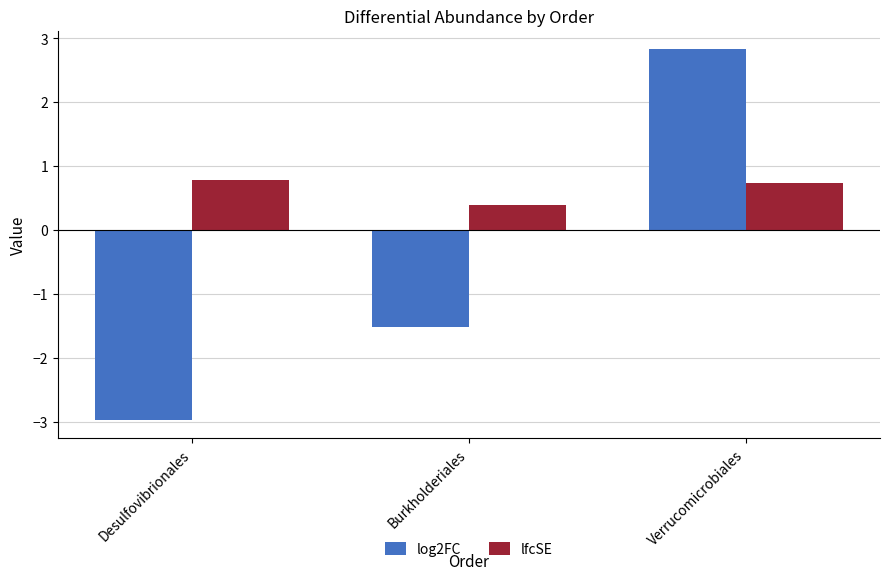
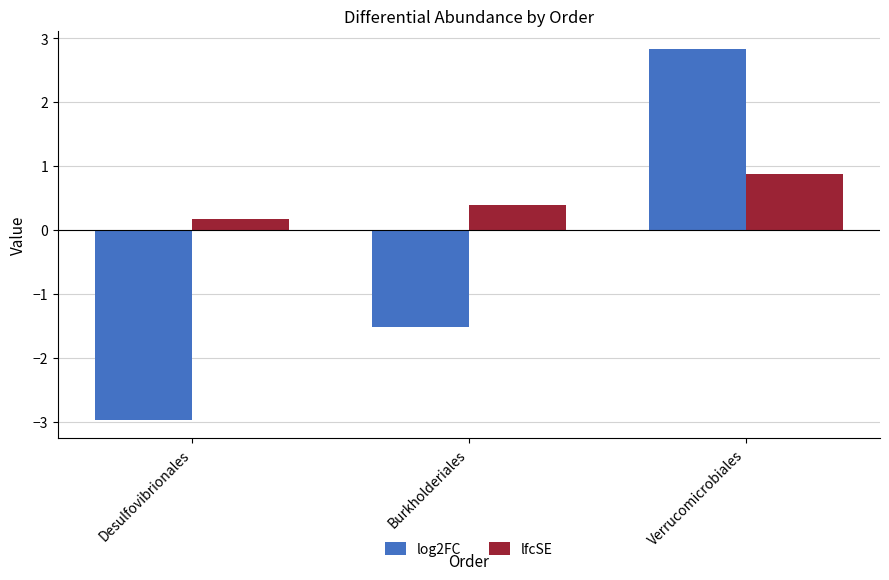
lfcSE, Desulfovibrionales: 0.8 -> 0.2
lfcSE, Verrucomicrobiales: 0.7 -> 0.9
